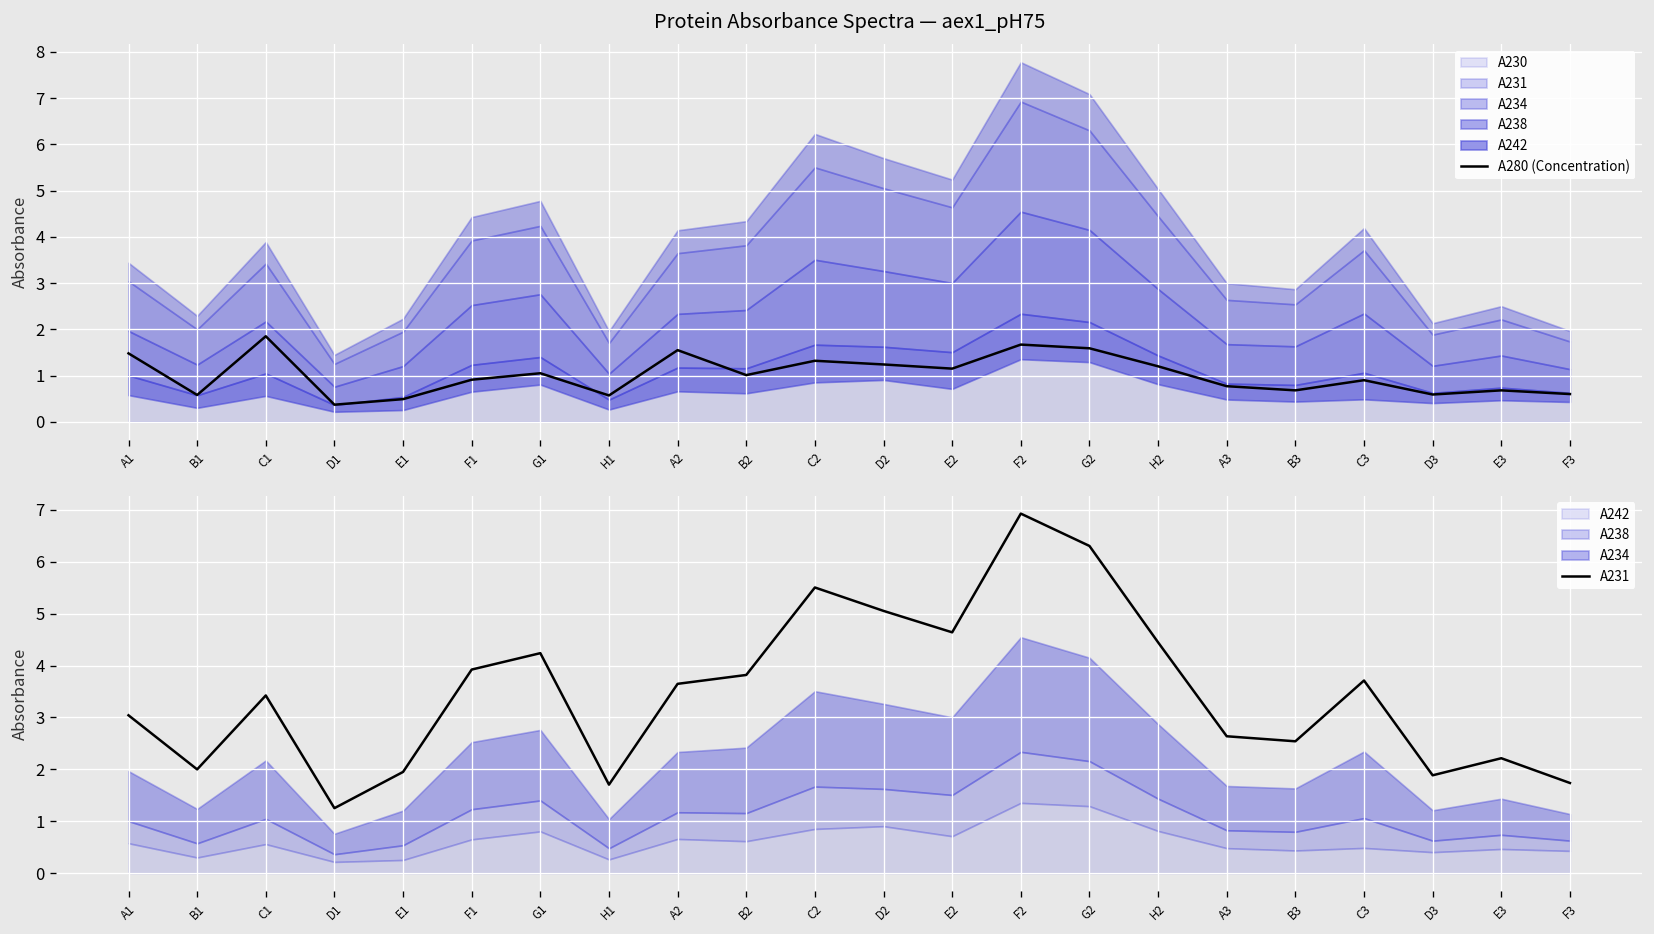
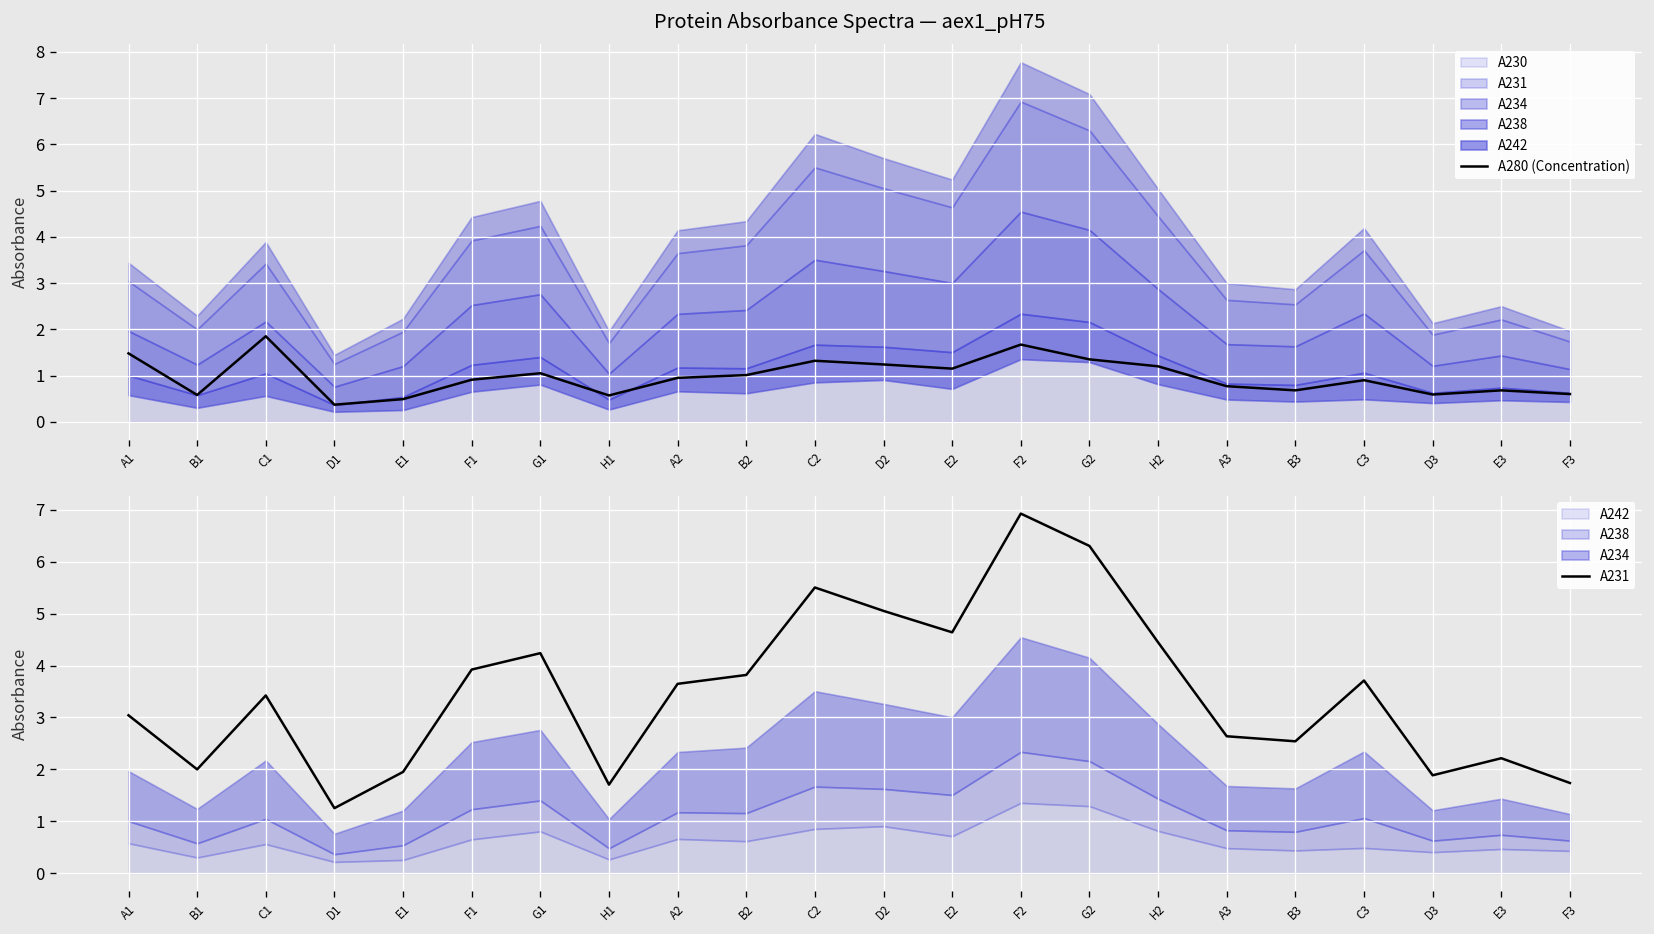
Protein Absorbance Spectra — aex1_pH75, A280 (Concentration), A2: 1.6 -> 1.0
Protein Absorbance Spectra — aex1_pH75, A280 (Concentration), G2: 1.6 -> 1.4
